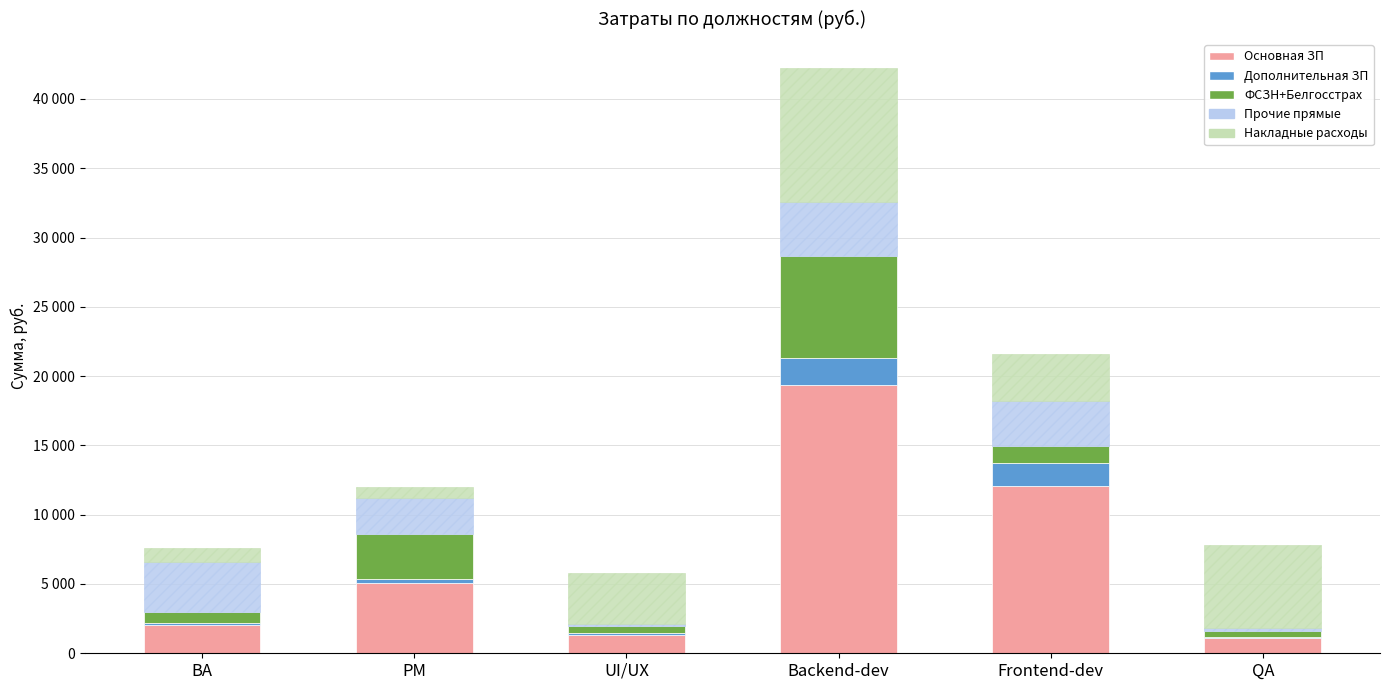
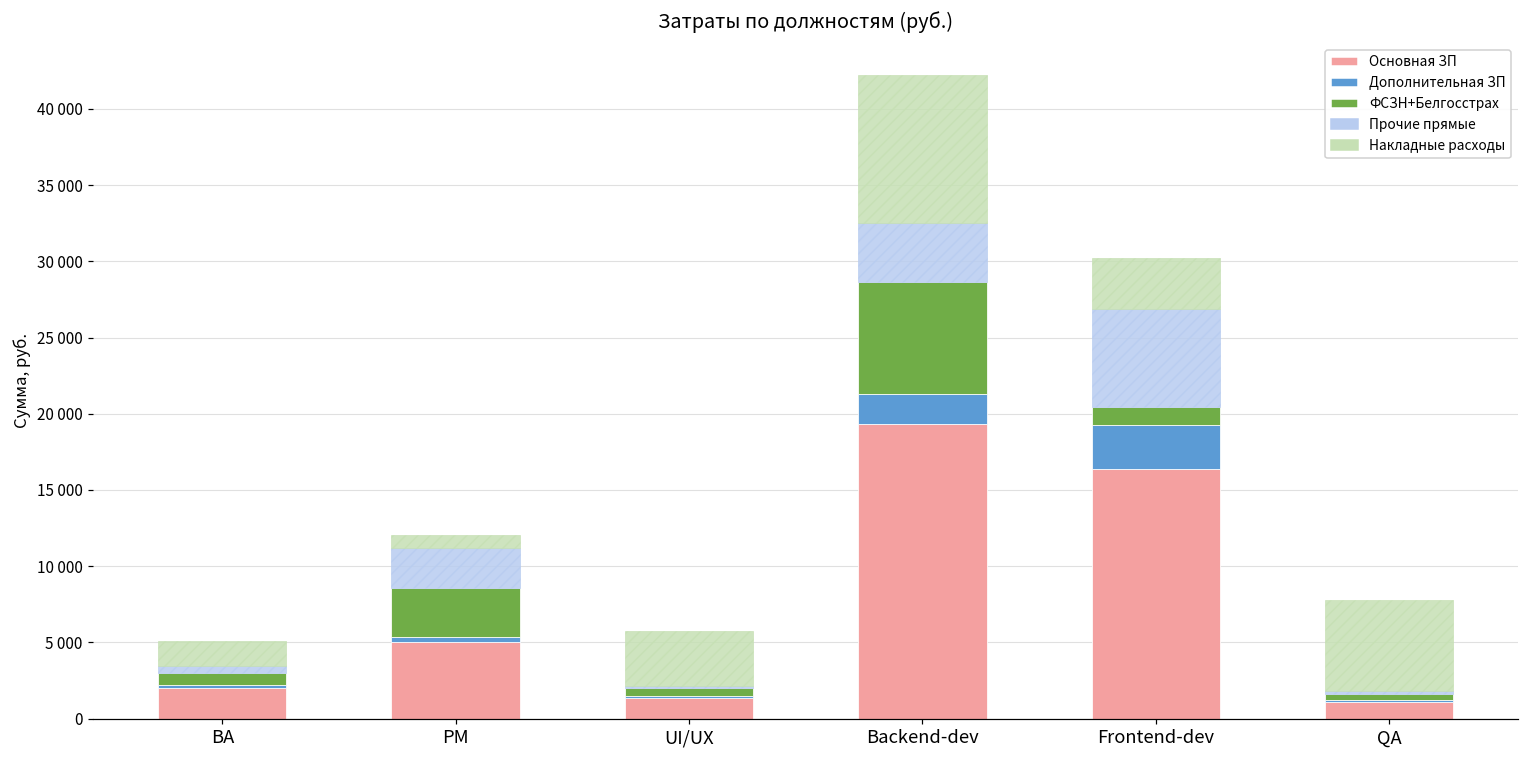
Прочие прямые, BA: 3600 -> 500
Накладные расходы, BA: 1000 -> 1600
Основная ЗП, Frontend-dev: 12100 -> 16300
Дополнительная ЗП, Frontend-dev: 1600 -> 2900
Прочие прямые, Frontend-dev: 3300 -> 6400
